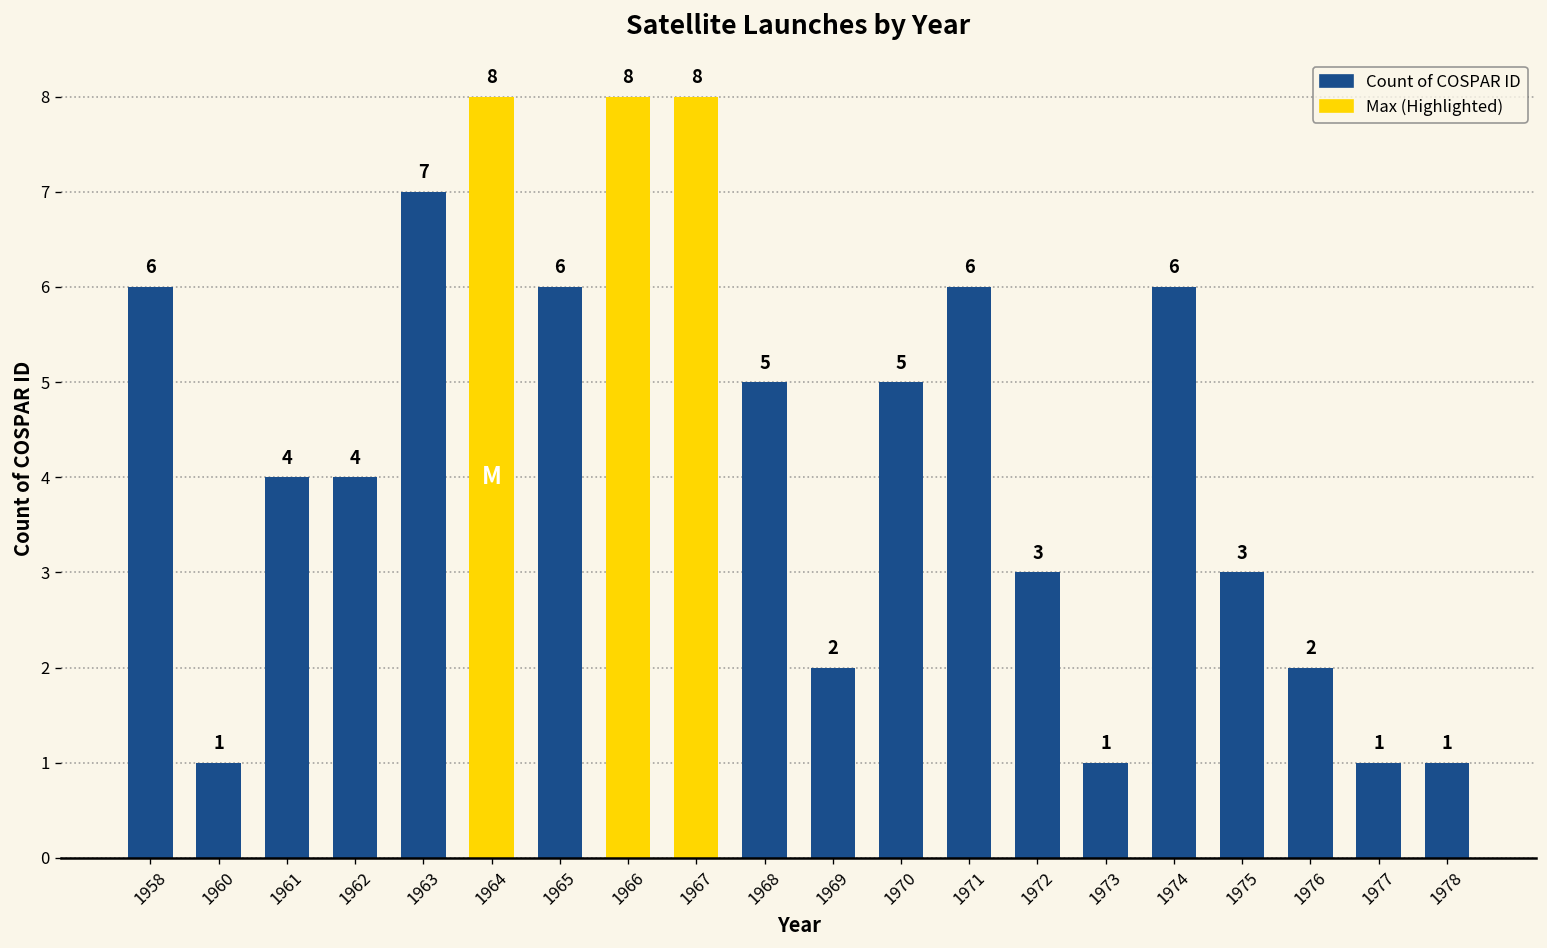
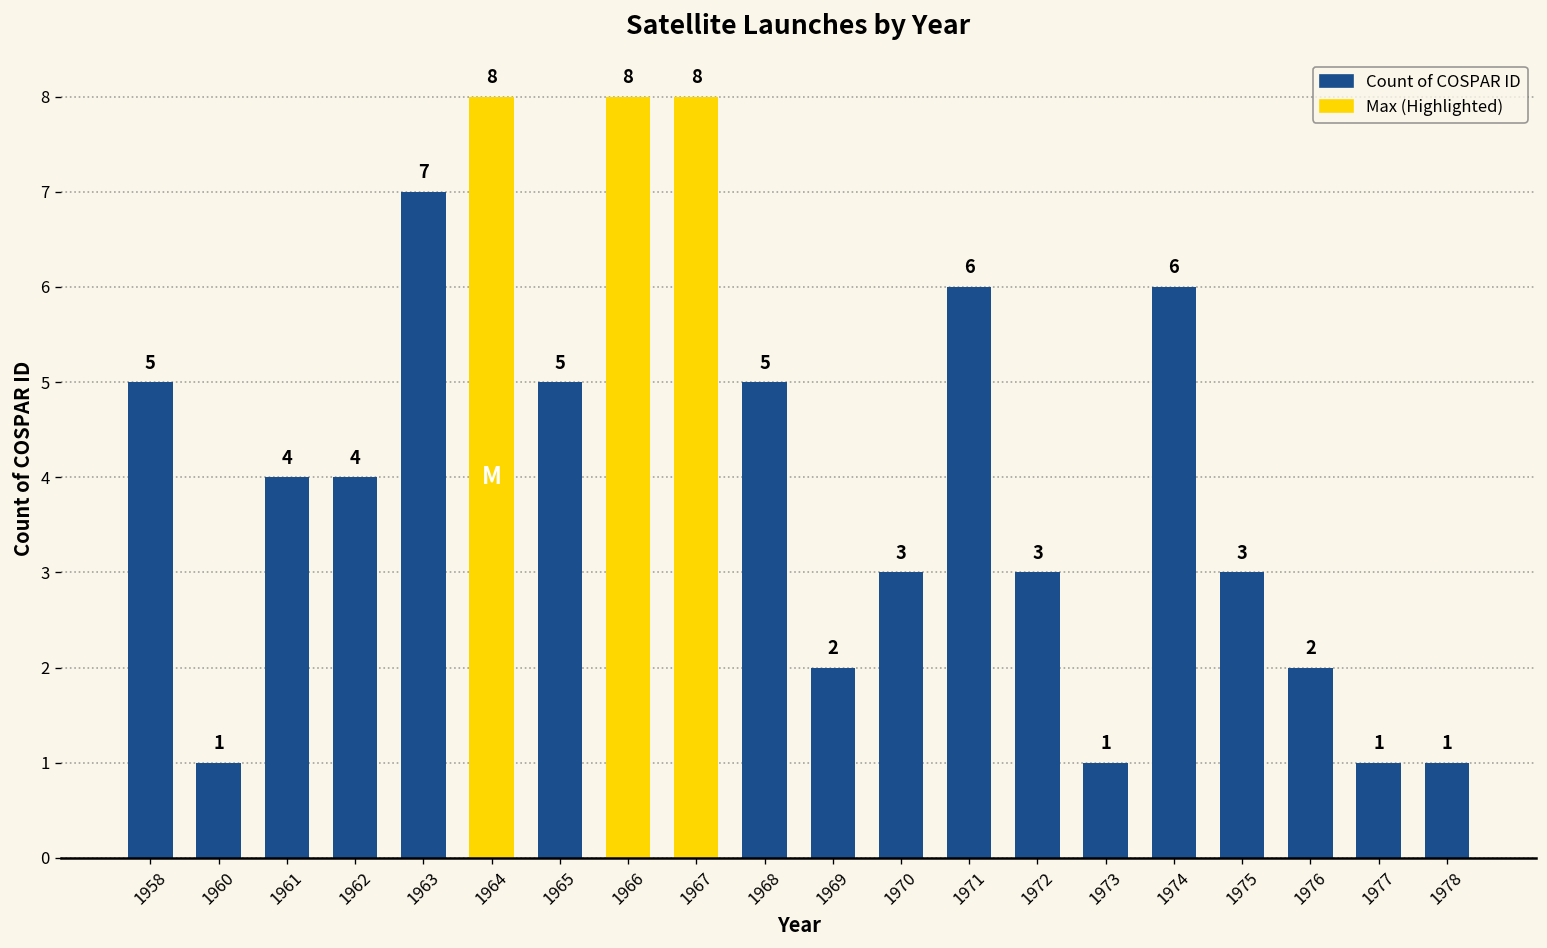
1958: 6 -> 5
1965: 6 -> 5
1970: 5 -> 3
